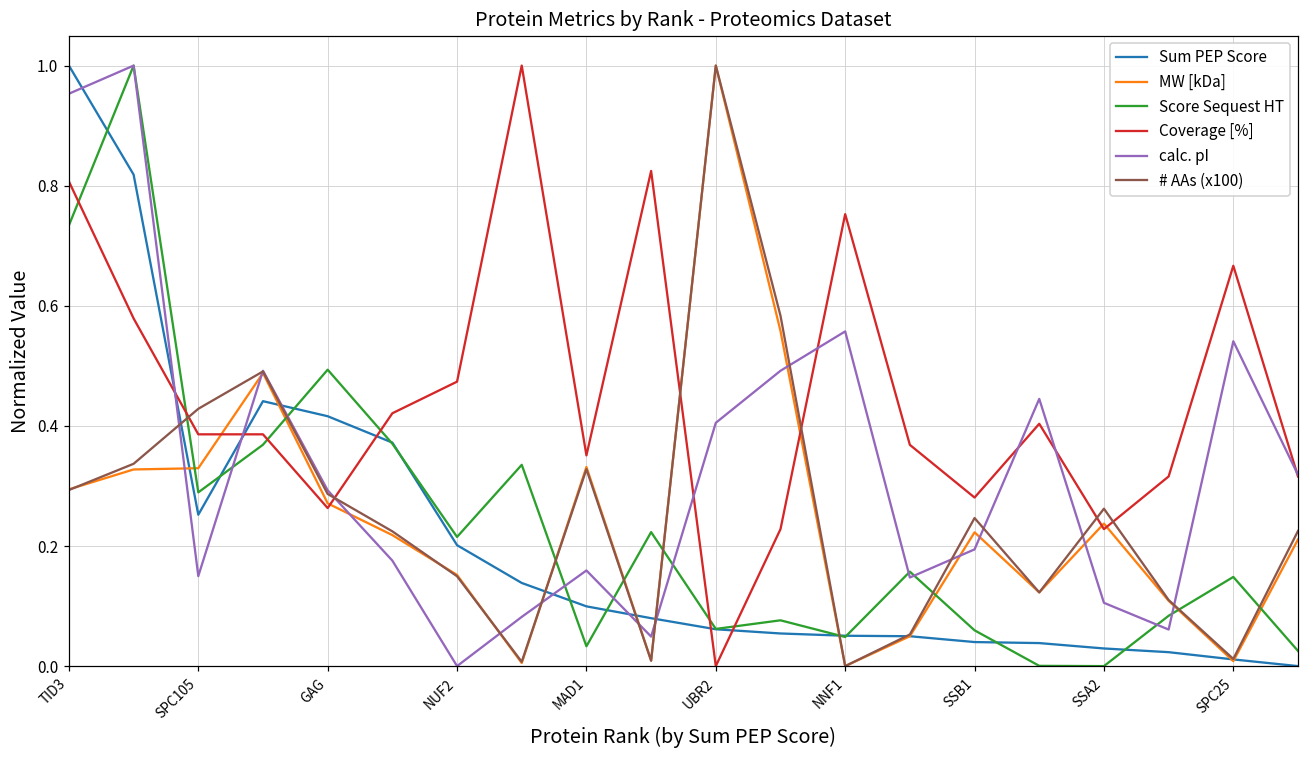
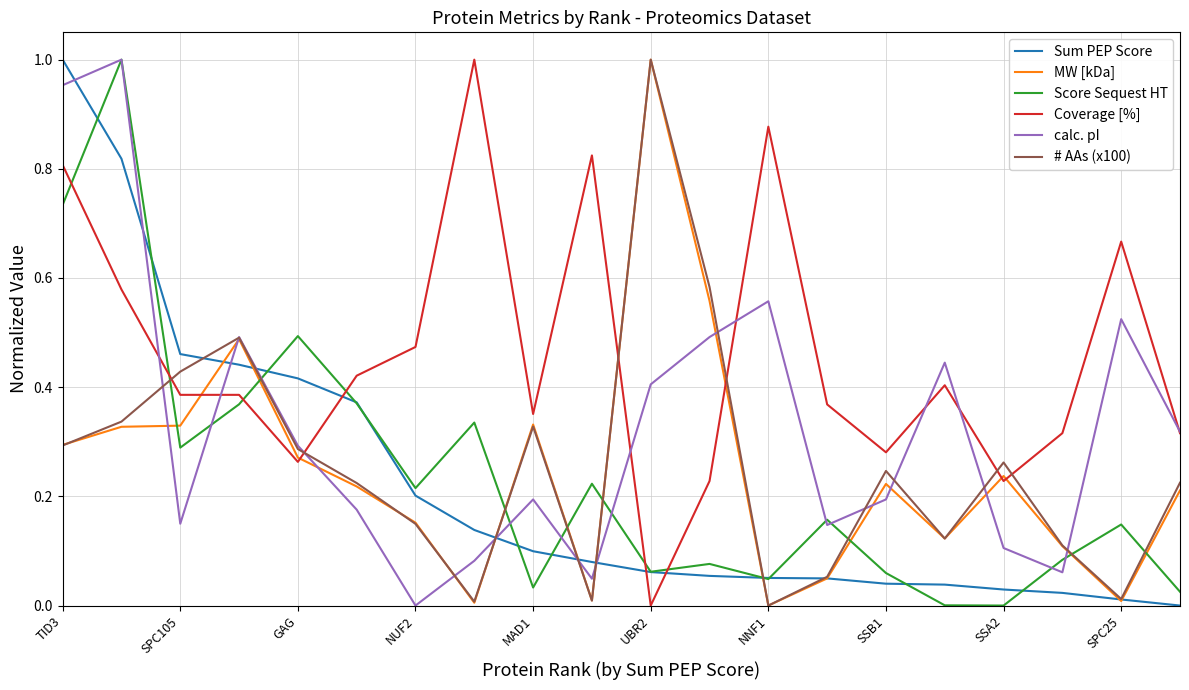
Sum PEP Score, SPC105: 0.25 -> 0.46
calc. pI, MAD1: 0.16 -> 0.19
Coverage [%], NNF1: 0.75 -> 0.88
calc. pI, SPC25: 0.54 -> 0.52
